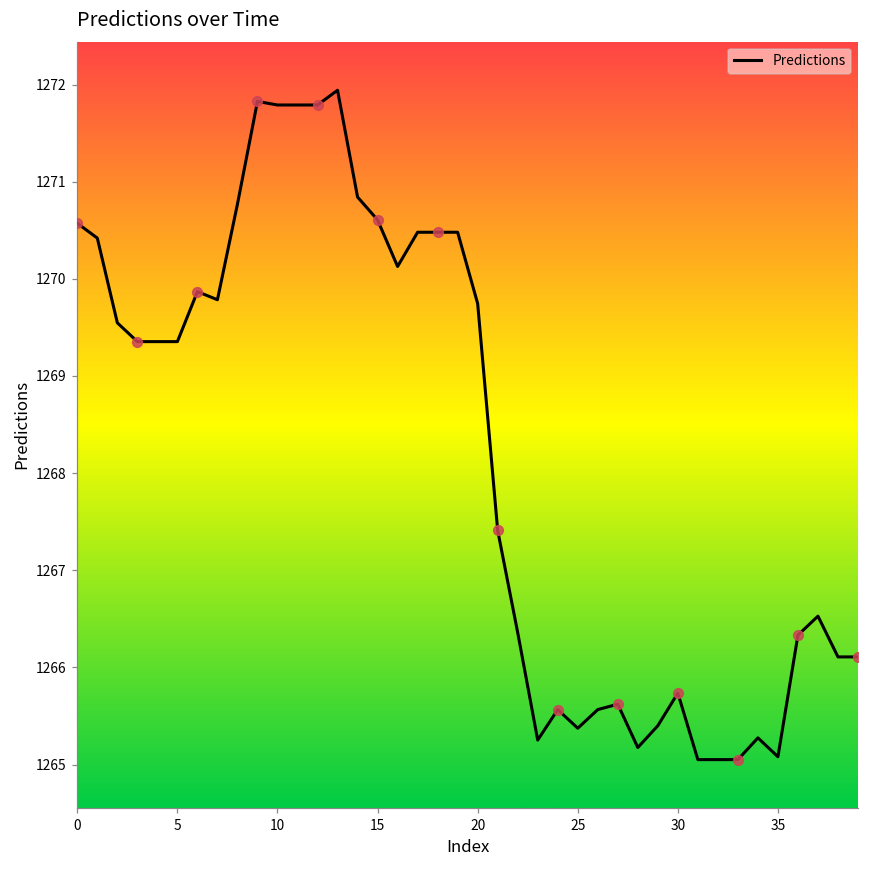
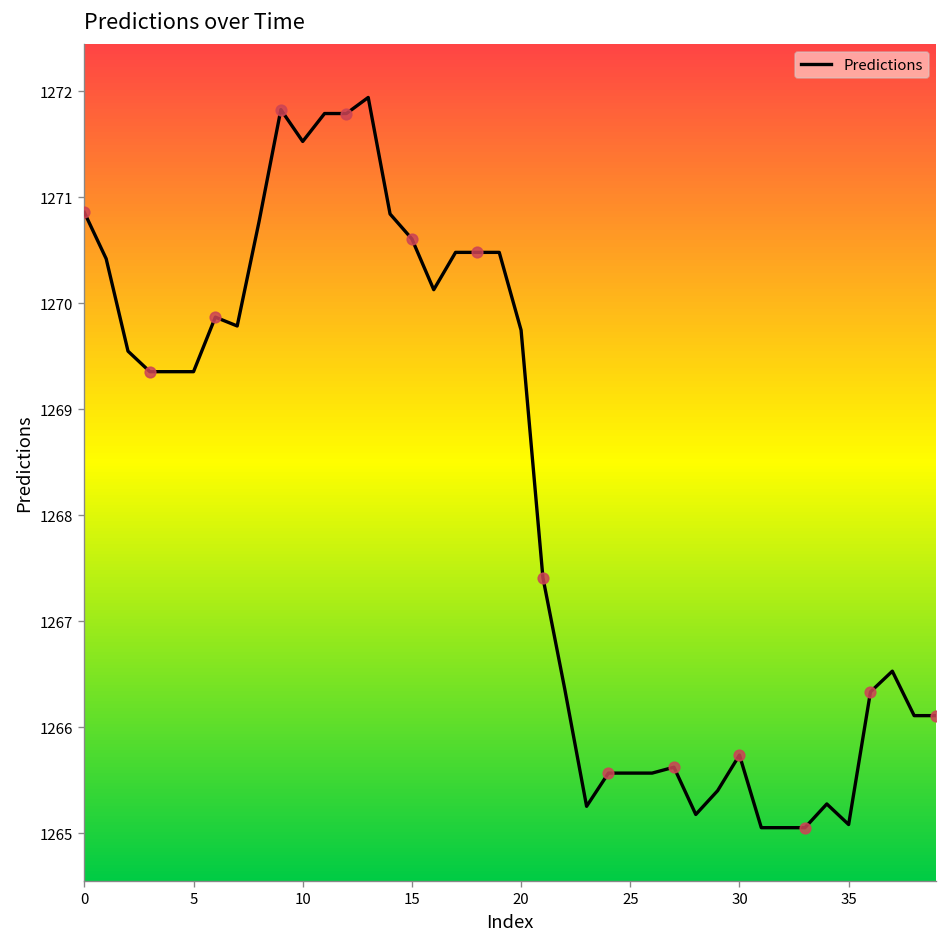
Predictions, 0: 1270.6 -> 1270.9
Predictions, 10: 1271.8 -> 1271.5
Predictions, 25: 1265.4 -> 1265.6
